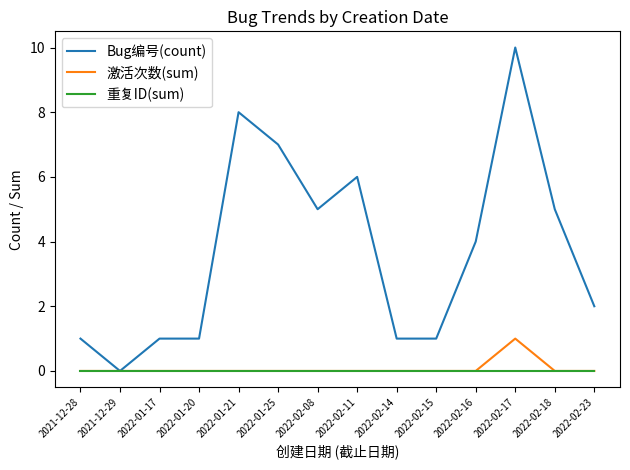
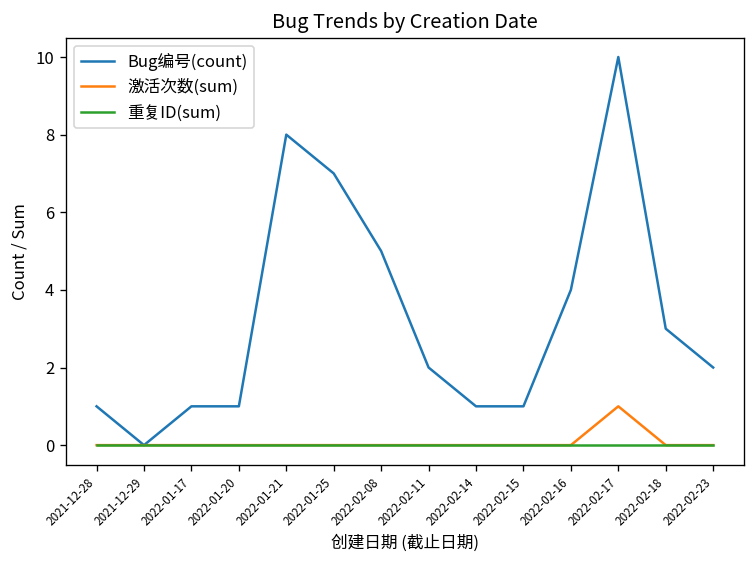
Bug编号(count), 2022-02-11: 6 -> 2
Bug编号(count), 2022-02-18: 5 -> 3
